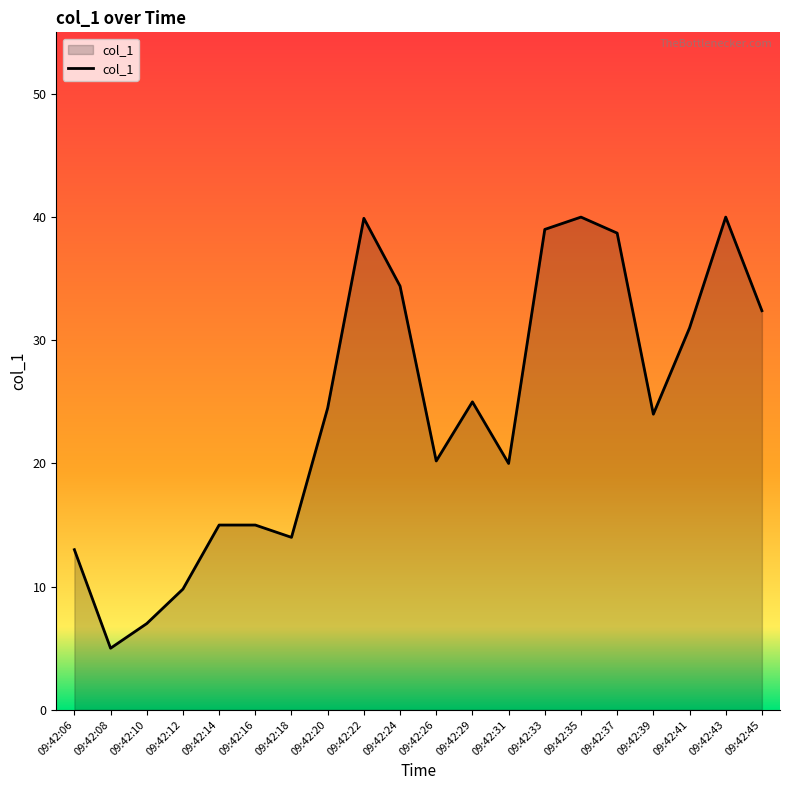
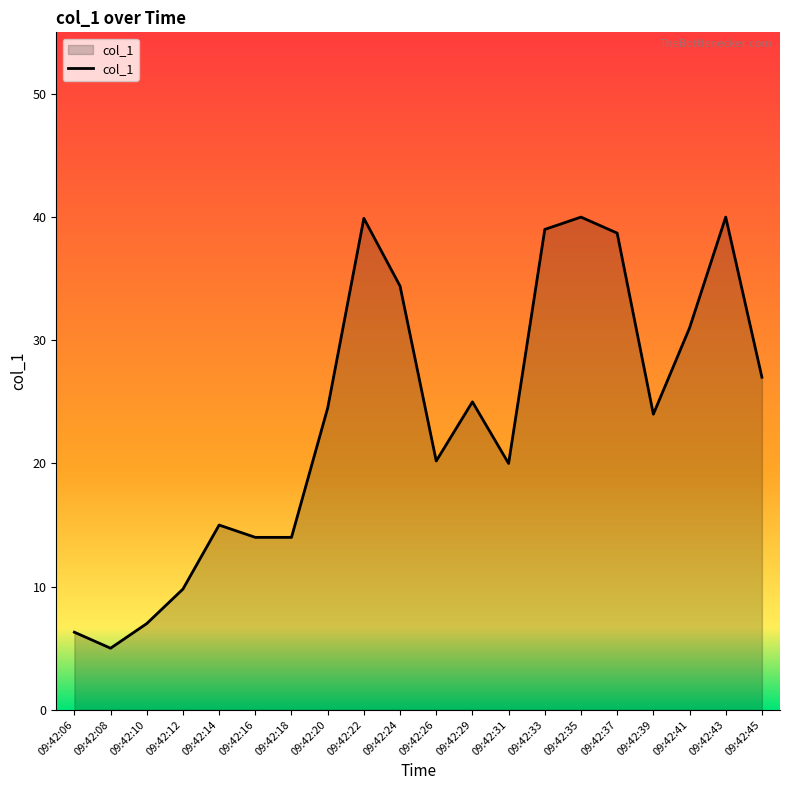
09:42:06: 13.0 -> 6.3
09:42:16: 15 -> 14
09:42:45: 32.4 -> 27.0
